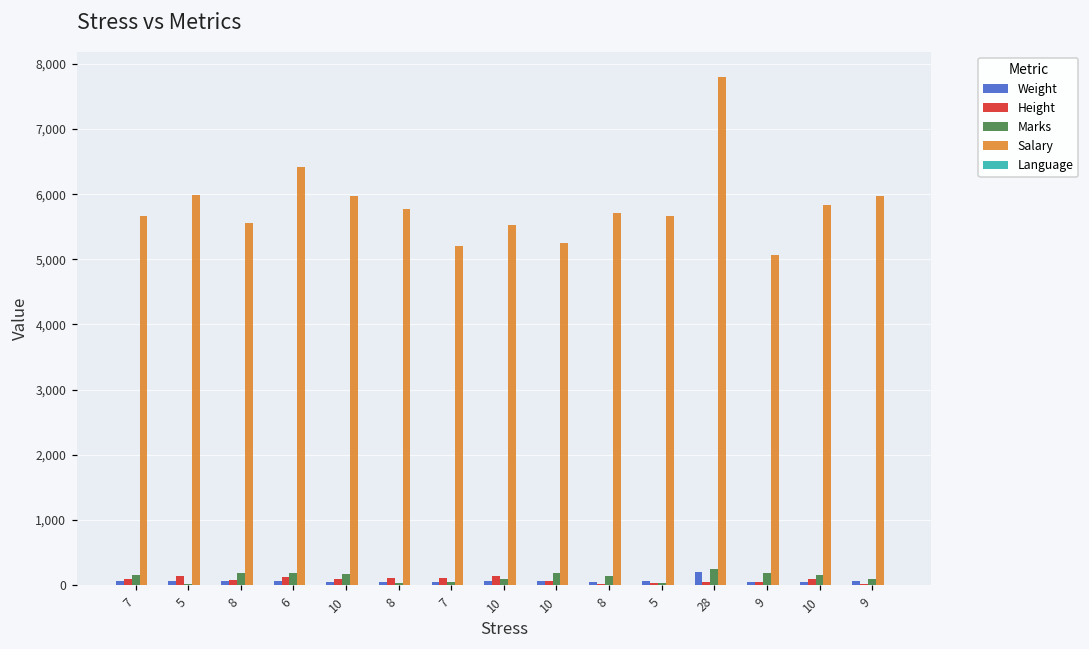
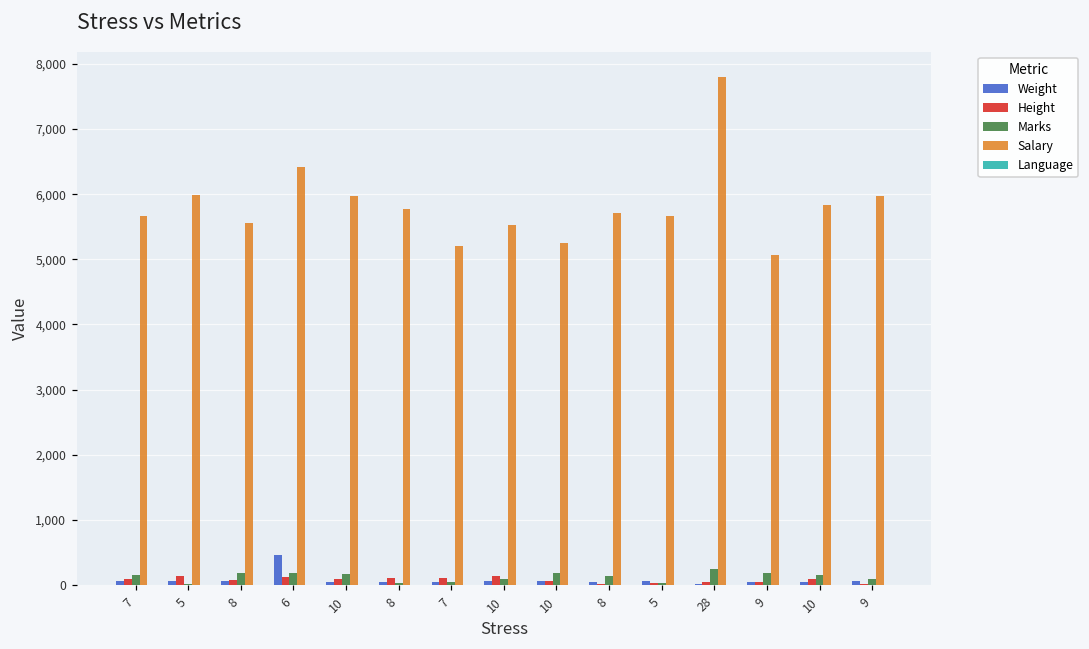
Weight, 6: 100 -> 500
Weight, 28: 200 -> 0
